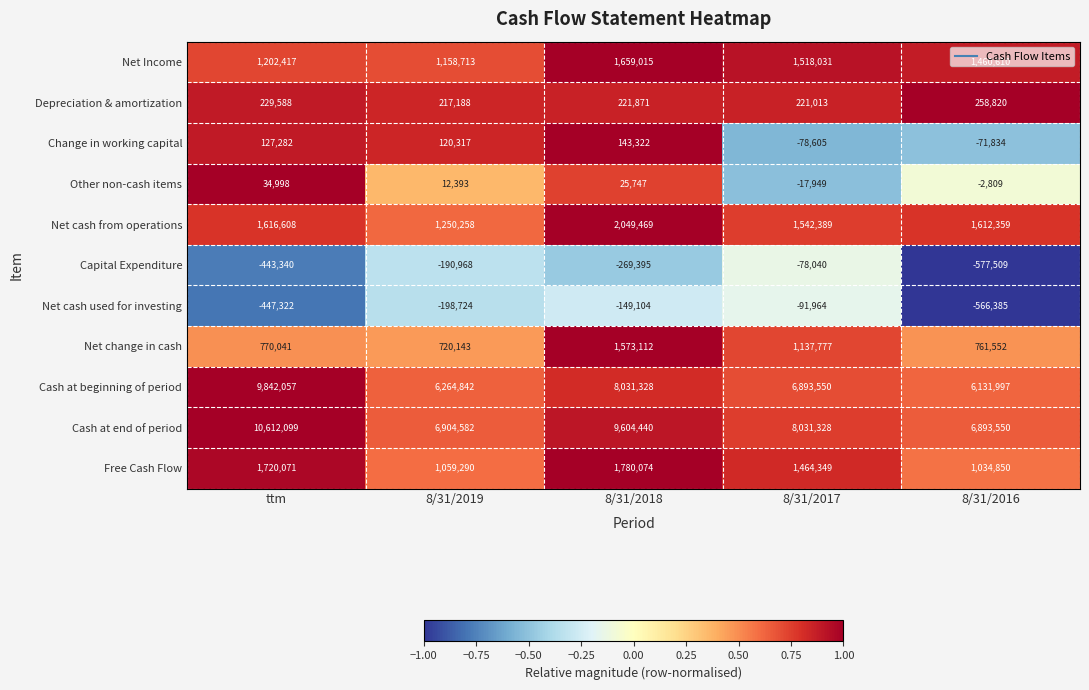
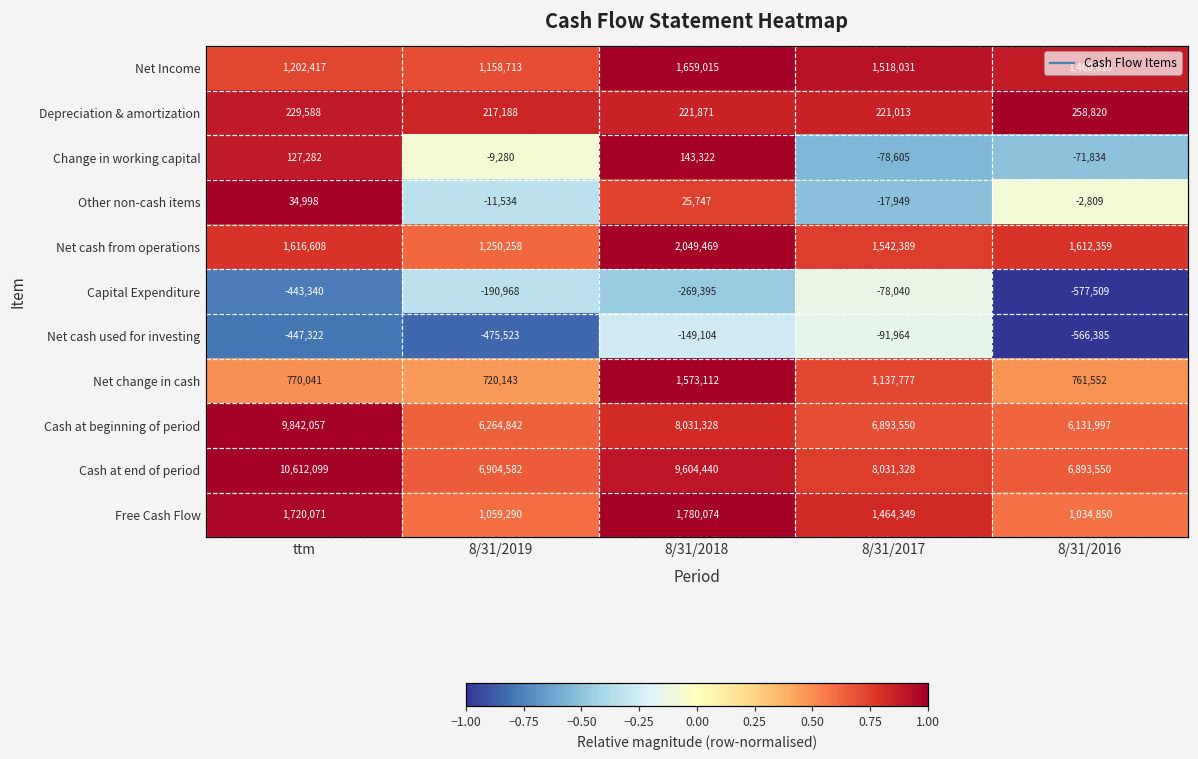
Change in working capital, 8/31/2019: 120,317 -> -9,280
Other non-cash items, 8/31/2019: 12,393 -> -11,534
Net cash used for investing, 8/31/2019: -198,724 -> -475,523
